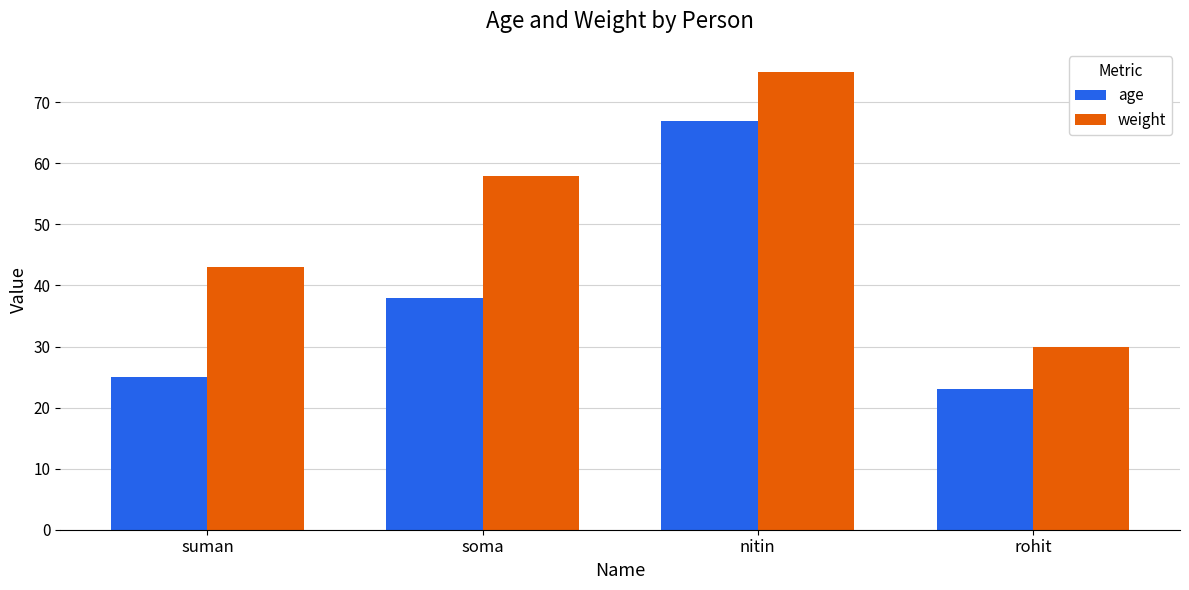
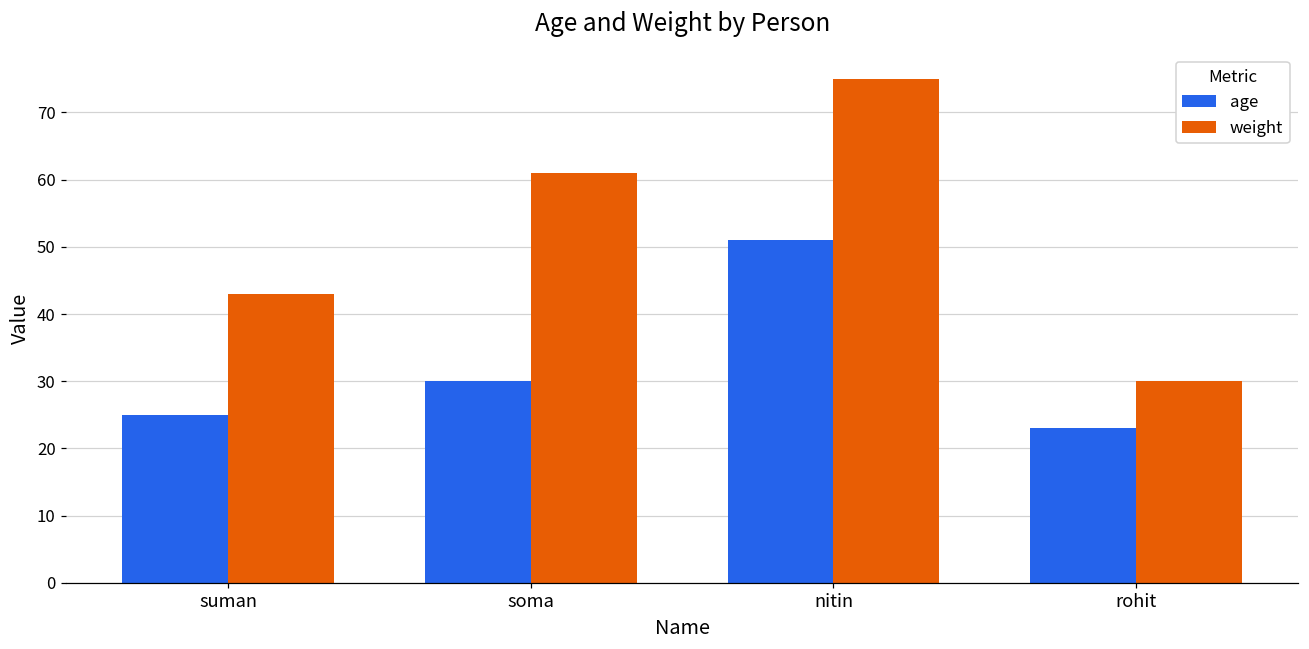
age, soma: 38 -> 30
weight, soma: 58 -> 61
age, nitin: 67 -> 51
